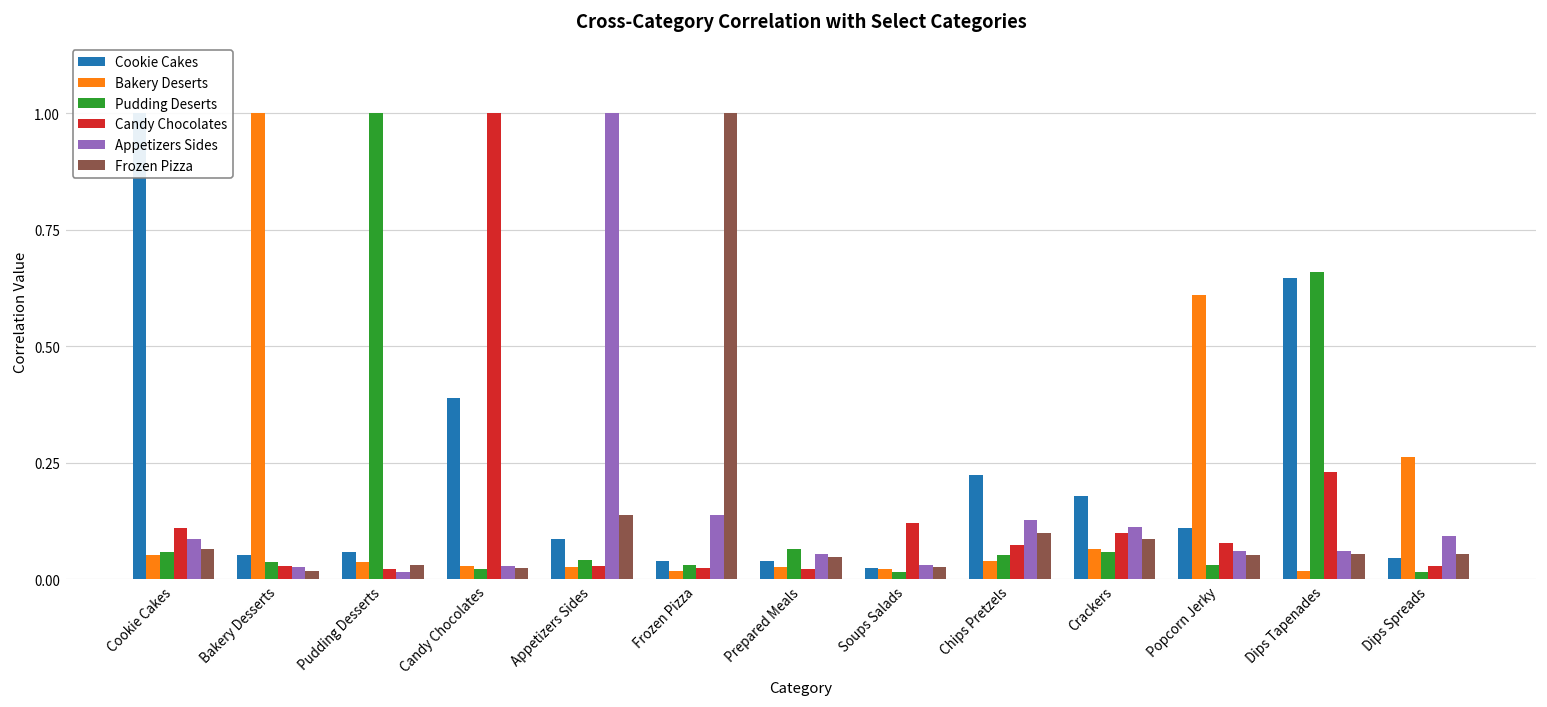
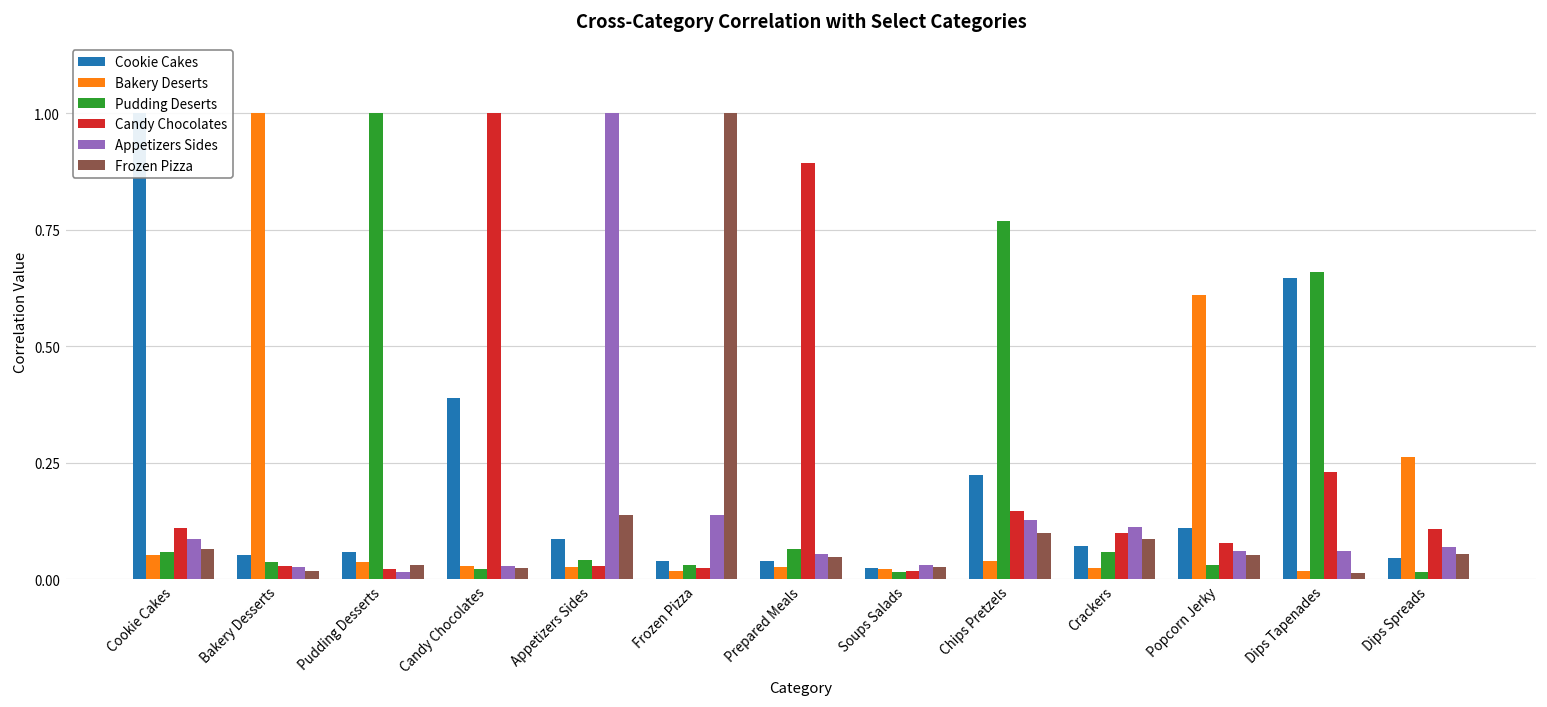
Candy Chocolates, Prepared Meals: 0.02 -> 0.89
Candy Chocolates, Soups Salads: 0.12 -> 0.02
Pudding Deserts, Chips Pretzels: 0.05 -> 0.77
Candy Chocolates, Chips Pretzels: 0.07 -> 0.15
Cookie Cakes, Crackers: 0.18 -> 0.07
Bakery Deserts, Crackers: 0.07 -> 0.02
Frozen Pizza, Dips Tapenades: 0.05 -> 0.01
Candy Chocolates, Dips Spreads: 0.03 -> 0.11
Appetizers Sides, Dips Spreads: 0.09 -> 0.07
